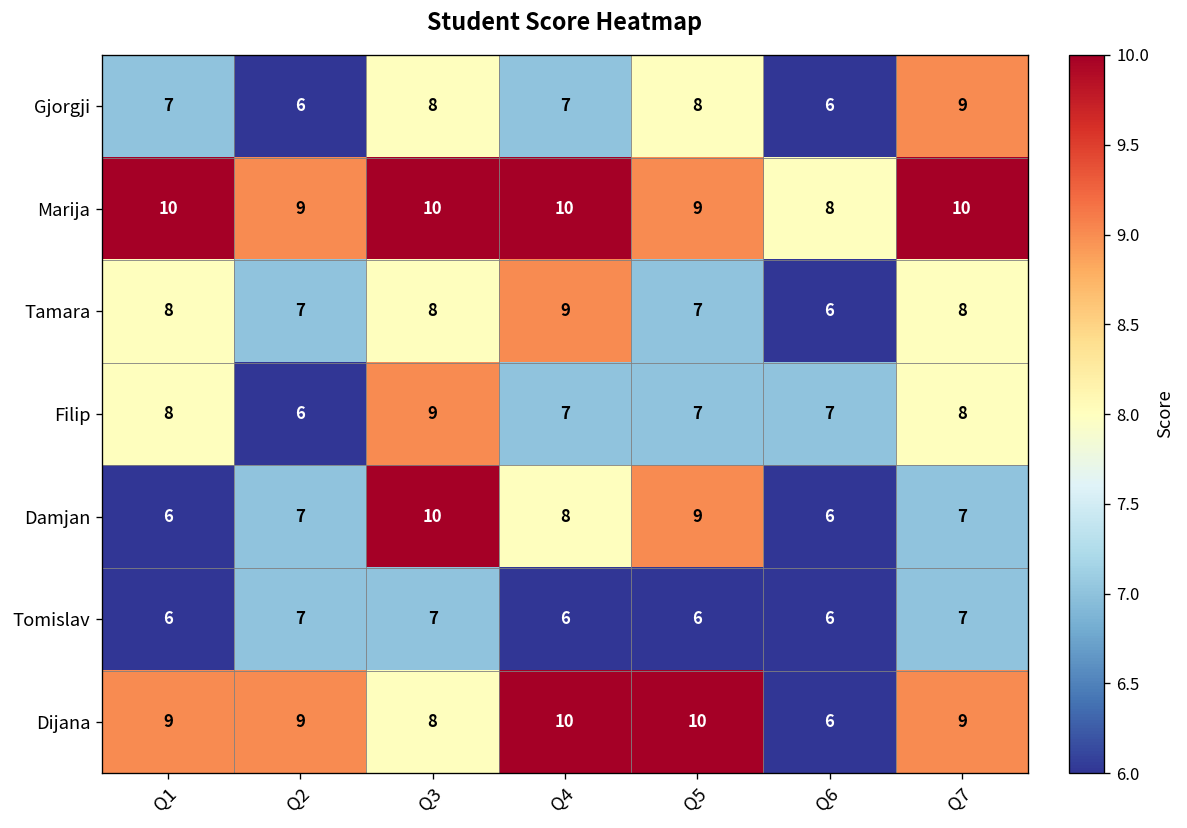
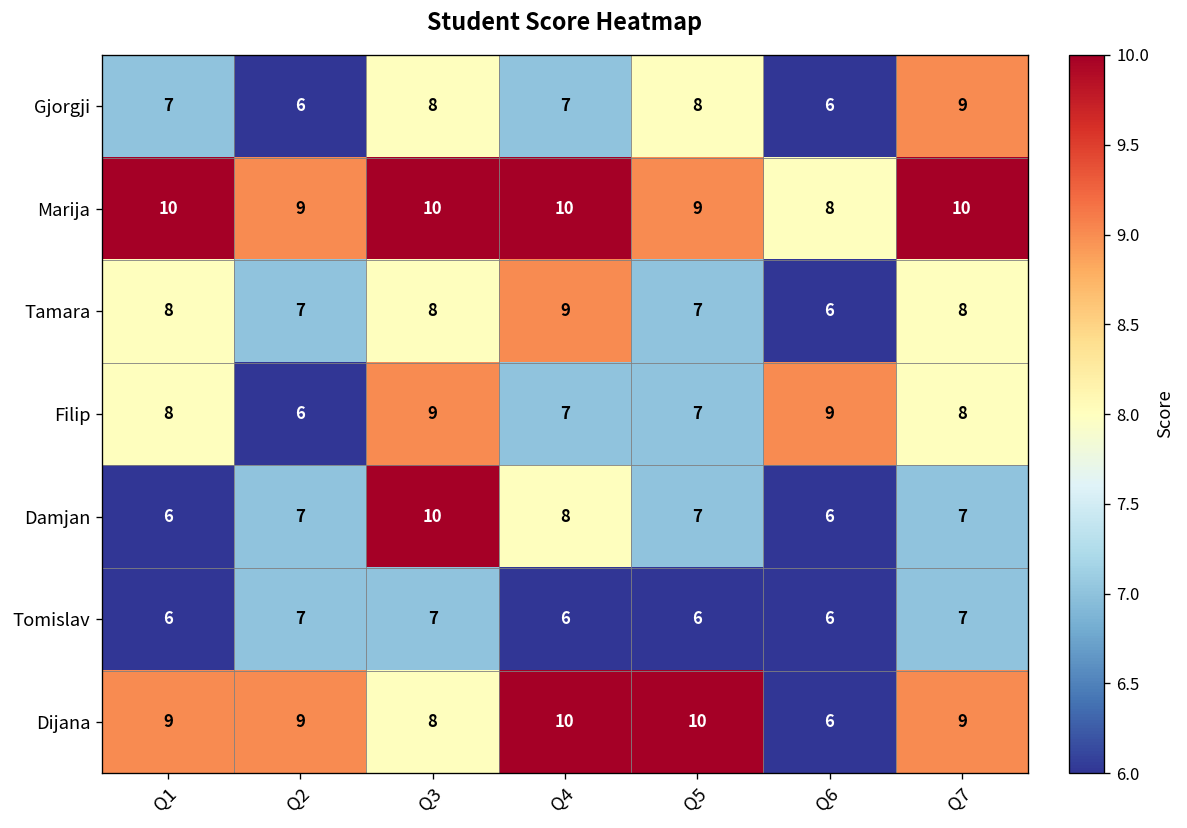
Filip, Q6: 7 -> 9
Damjan, Q5: 9 -> 7
